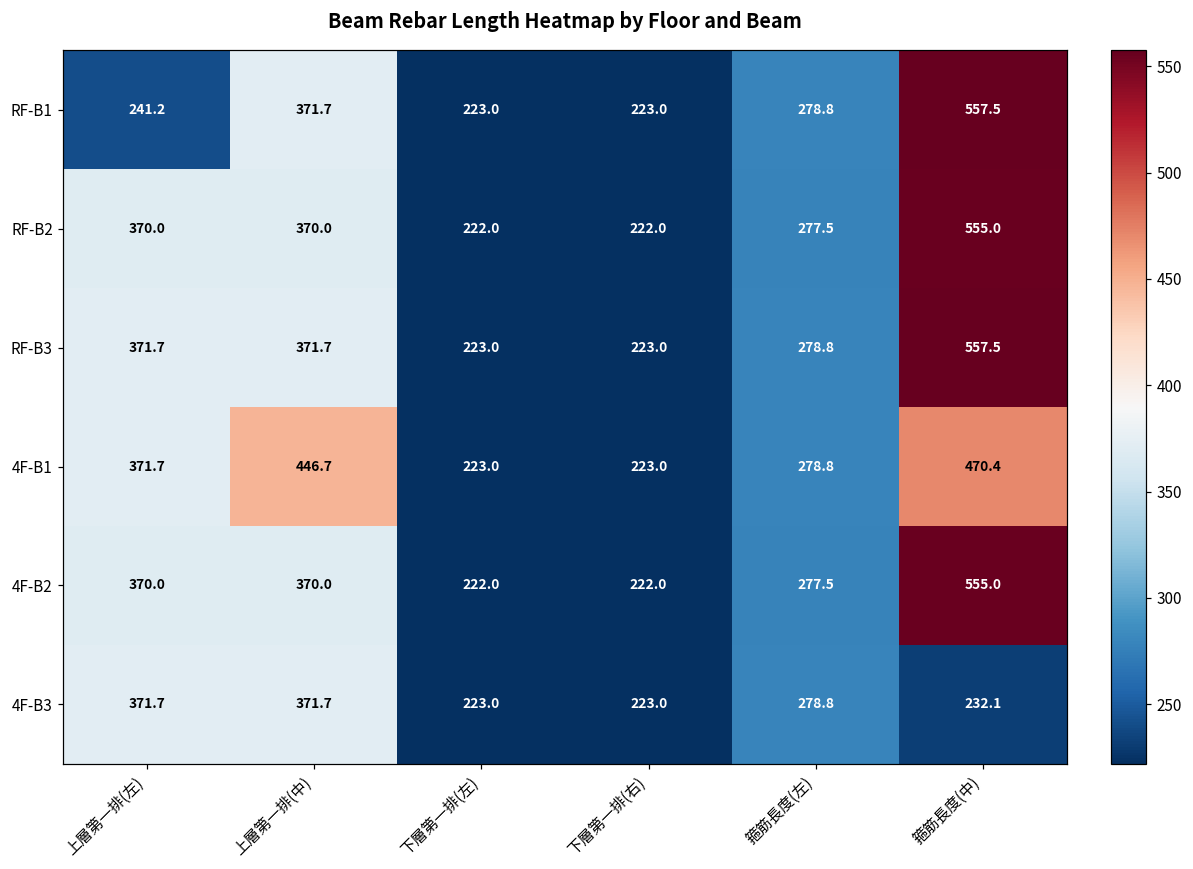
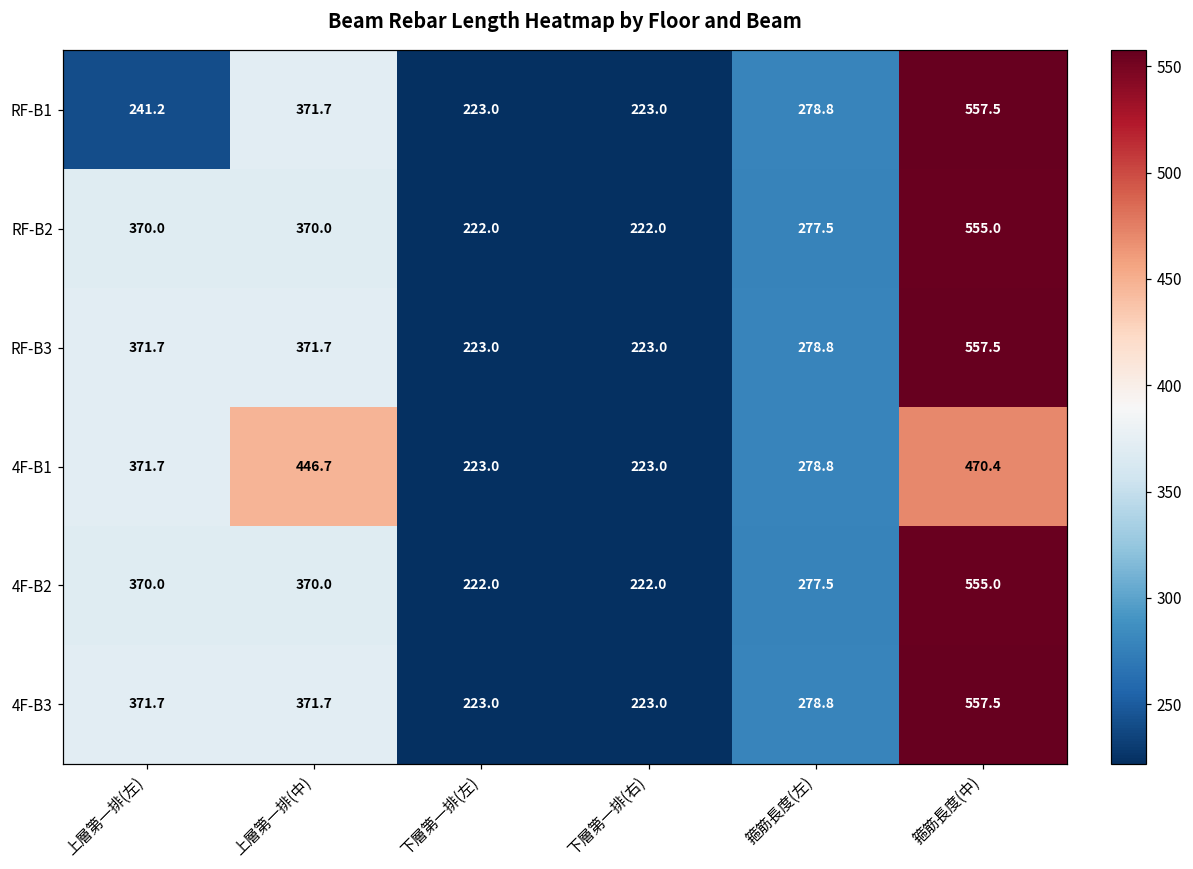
4F-B3, 箍筋長度(中): 232.1 -> 557.5
